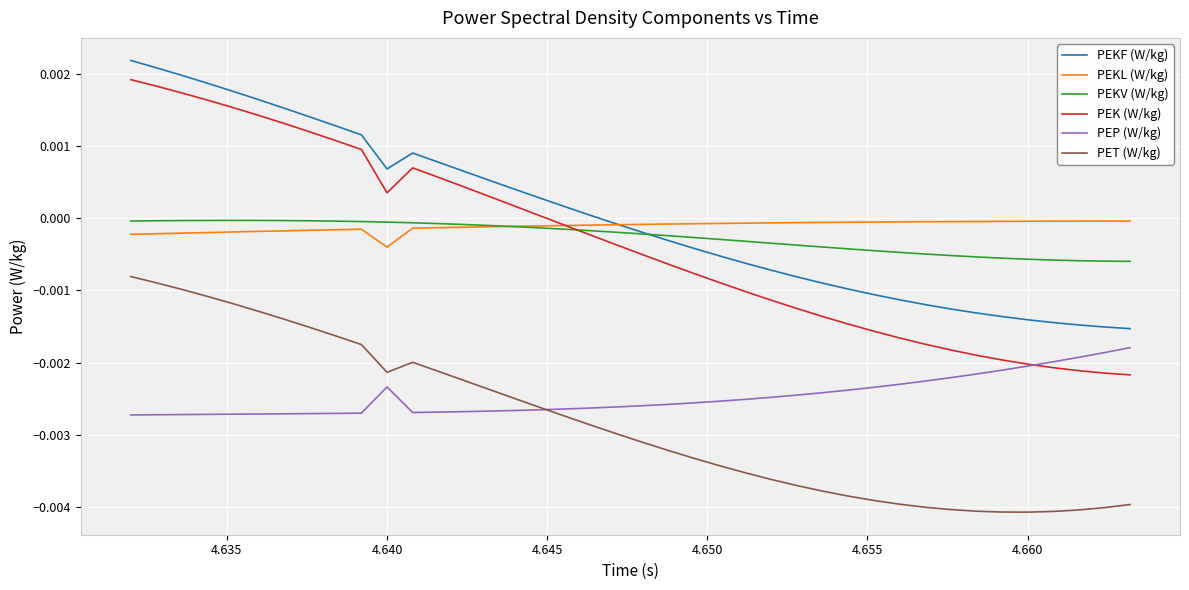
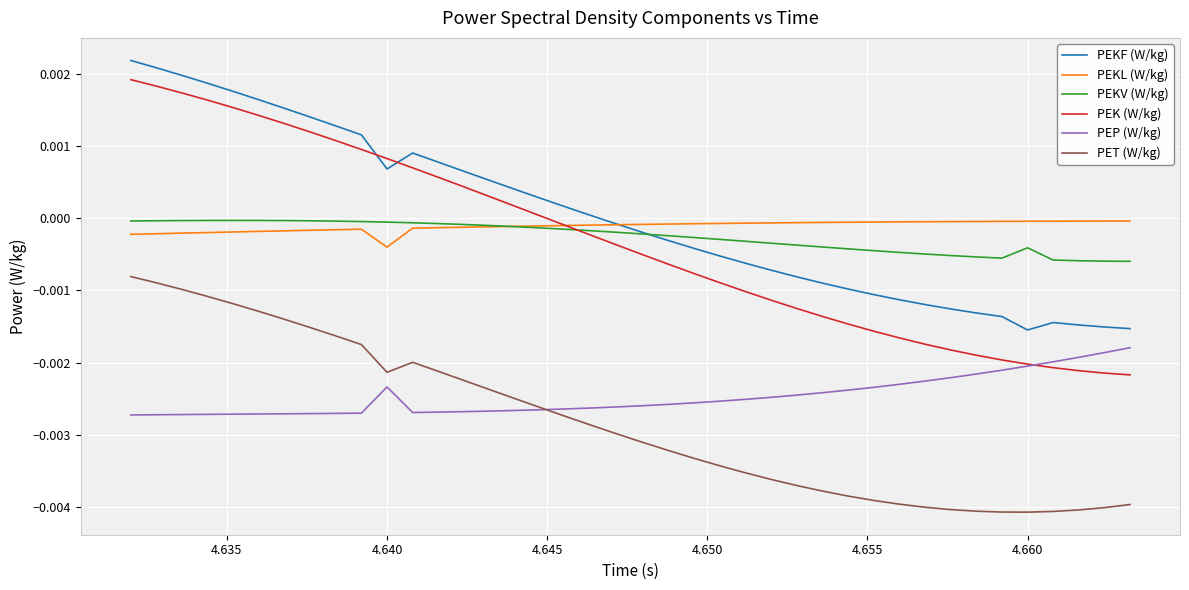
PEK (W/kg), 4.640: 0.0003 -> 0.0008
PEKF (W/kg), 4.660: -0.0014 -> -0.0015
PEKV (W/kg), 4.660: -0.0006 -> -0.0004
